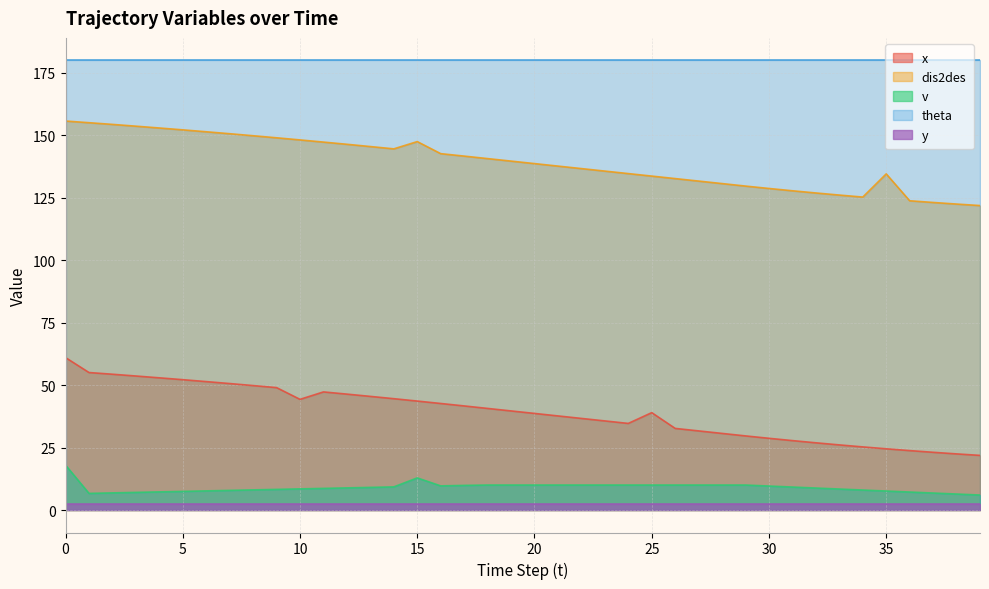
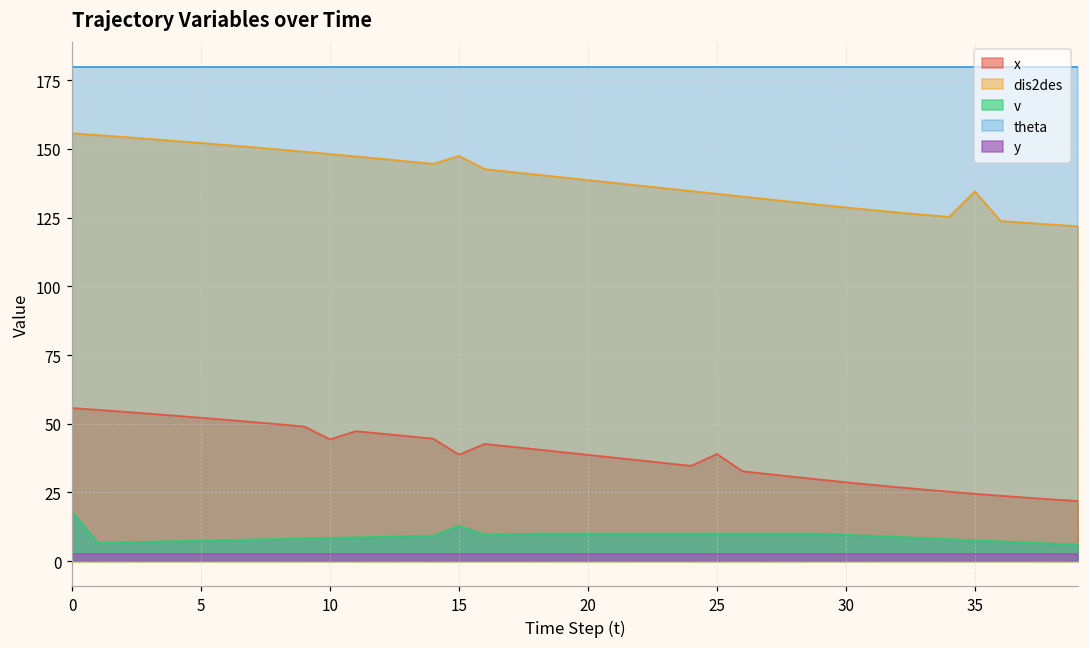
x, 0: 61 -> 56
x, 15: 44 -> 39
